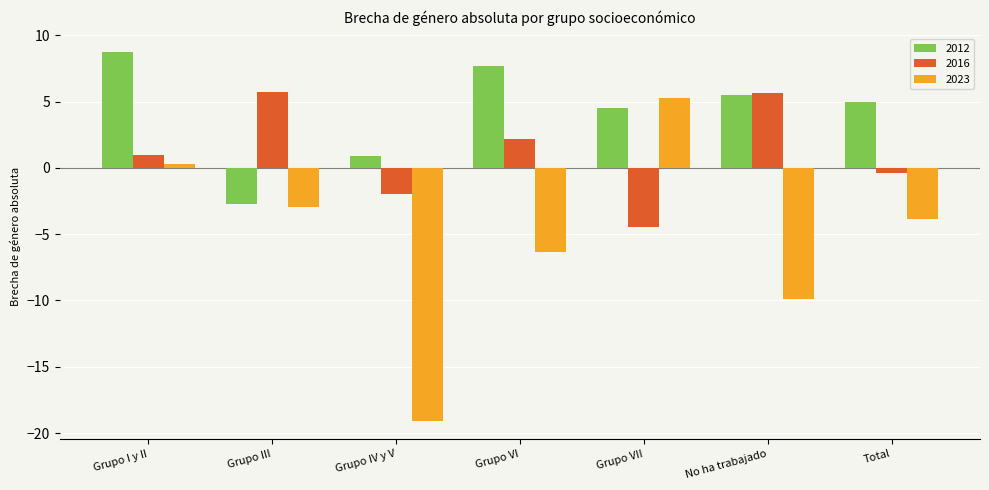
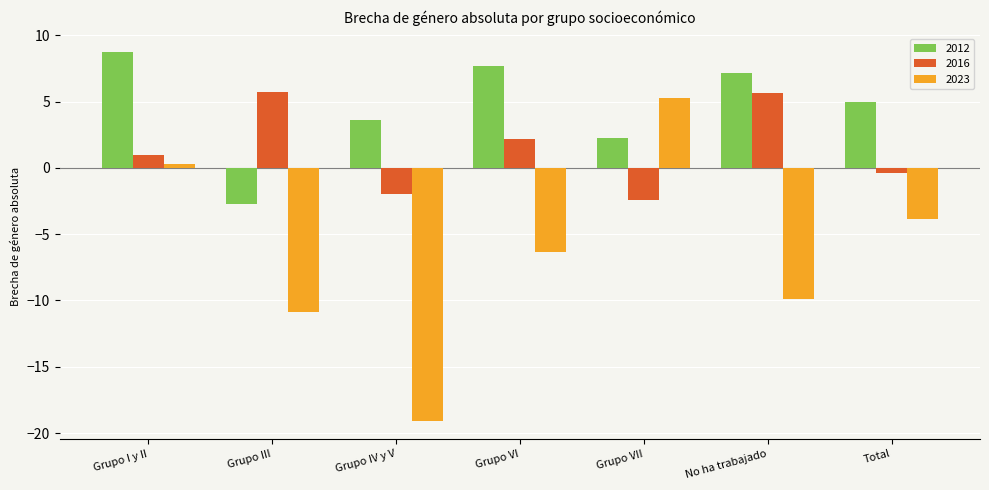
2023, Grupo III: -2.9 -> -10.9
2012, Grupo IV y V: 0.9 -> 3.6
2012, Grupo VII: 4.5 -> 2.3
2016, Grupo VII: -4.4 -> -2.5
2012, No ha trabajado: 5.5 -> 7.2
